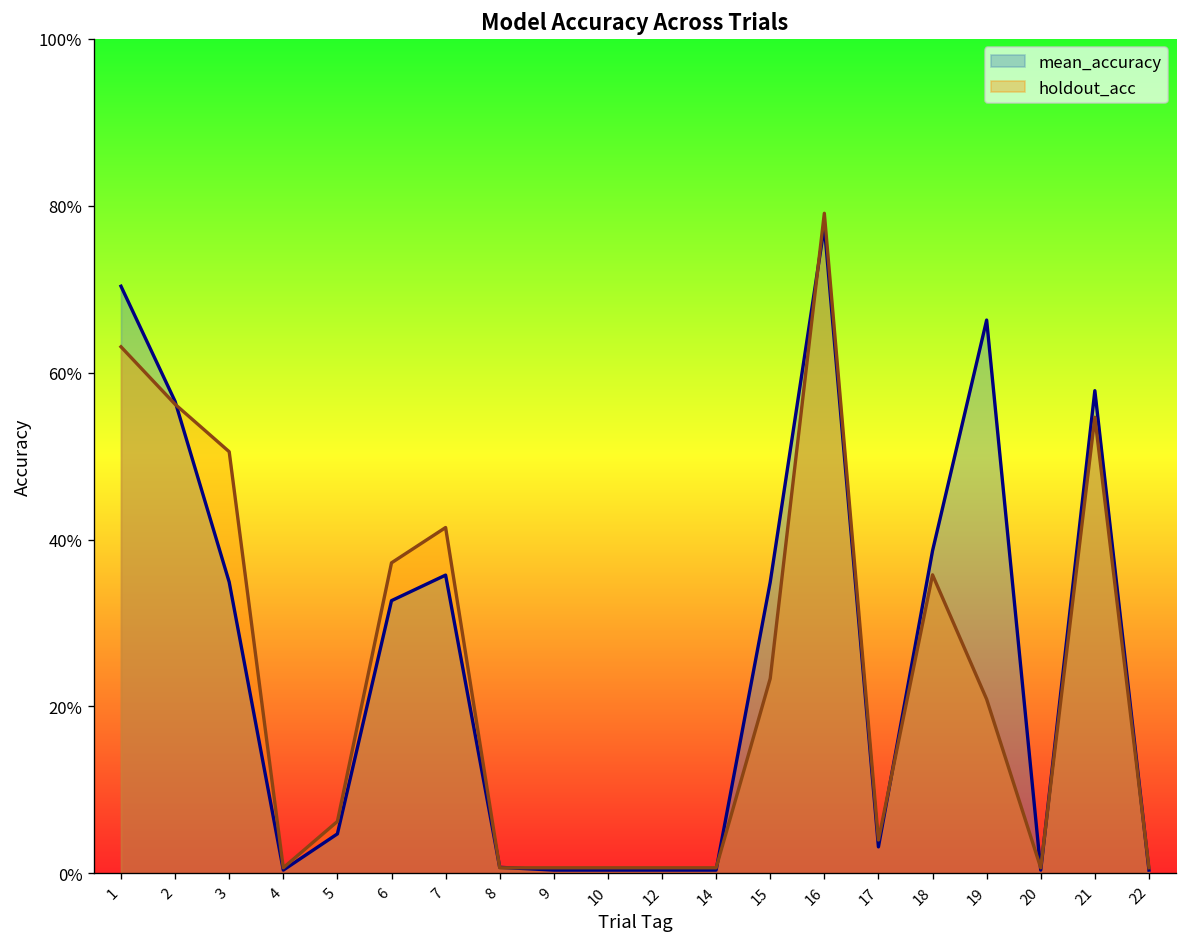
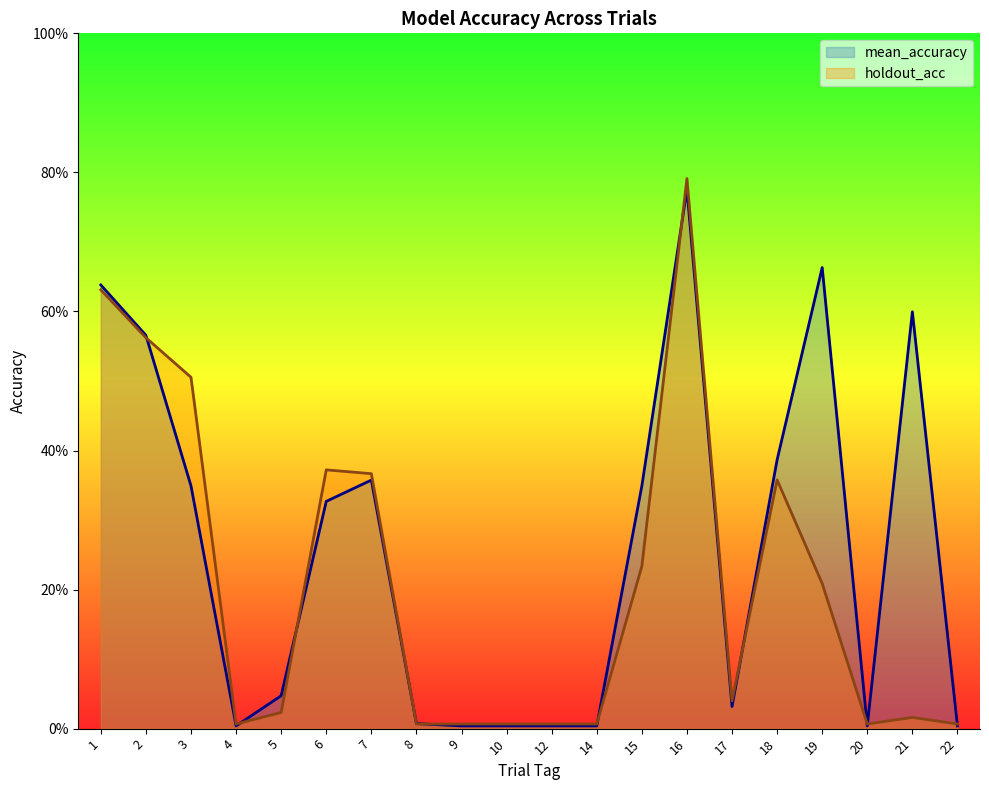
mean_accuracy, 1: 70% -> 64%
holdout_acc, 5: 6% -> 2%
holdout_acc, 7: 41% -> 37%
mean_accuracy, 21: 58% -> 60%
holdout_acc, 21: 55% -> 2%
